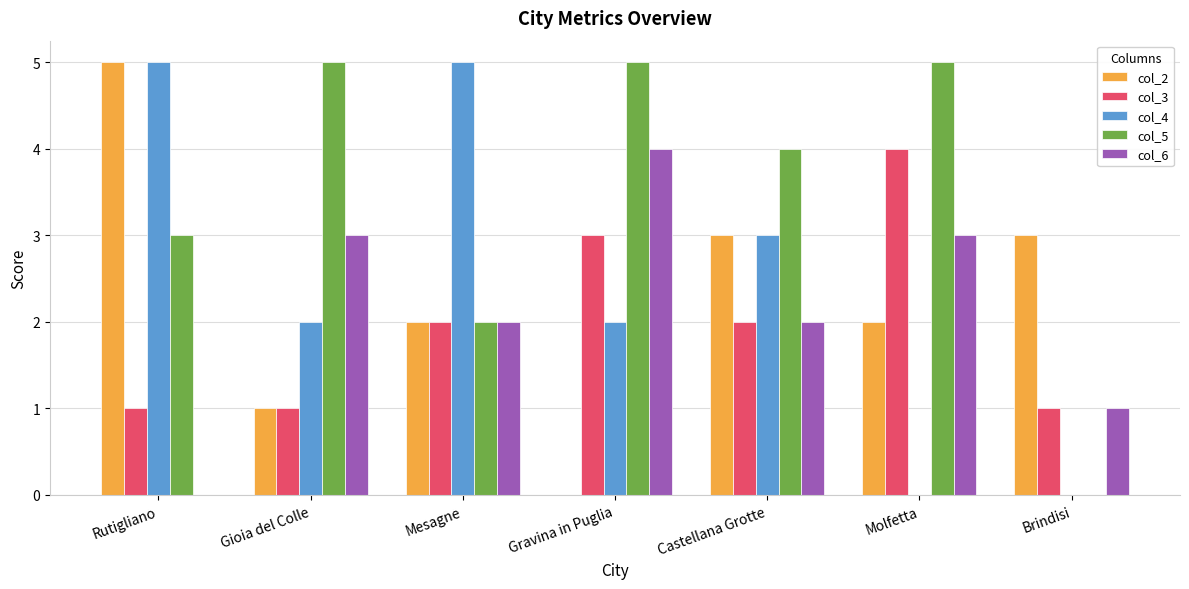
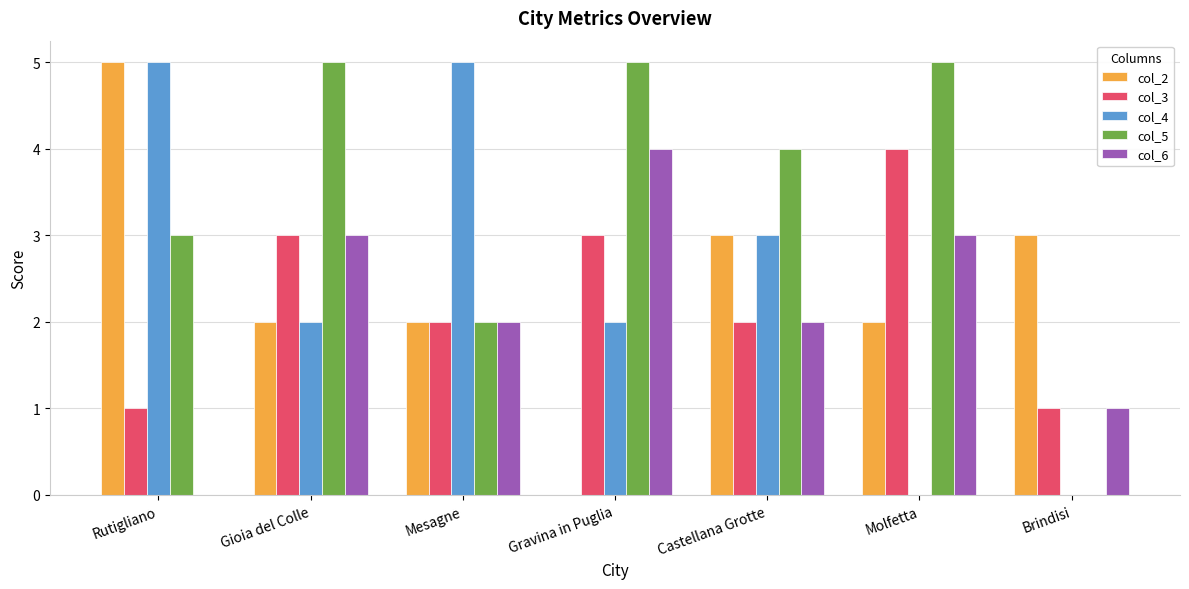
col_2, Gioia del Colle: 1 -> 2
col_3, Gioia del Colle: 1 -> 3
